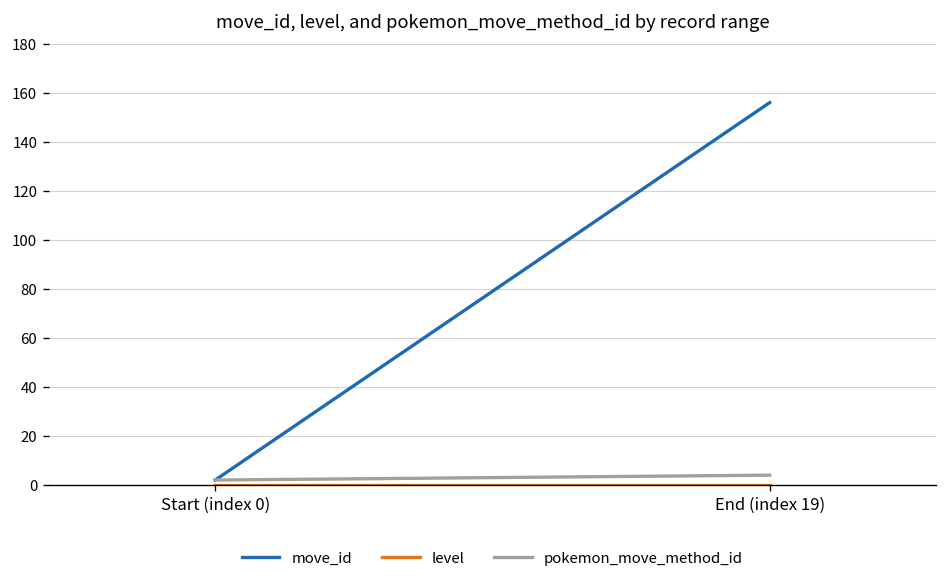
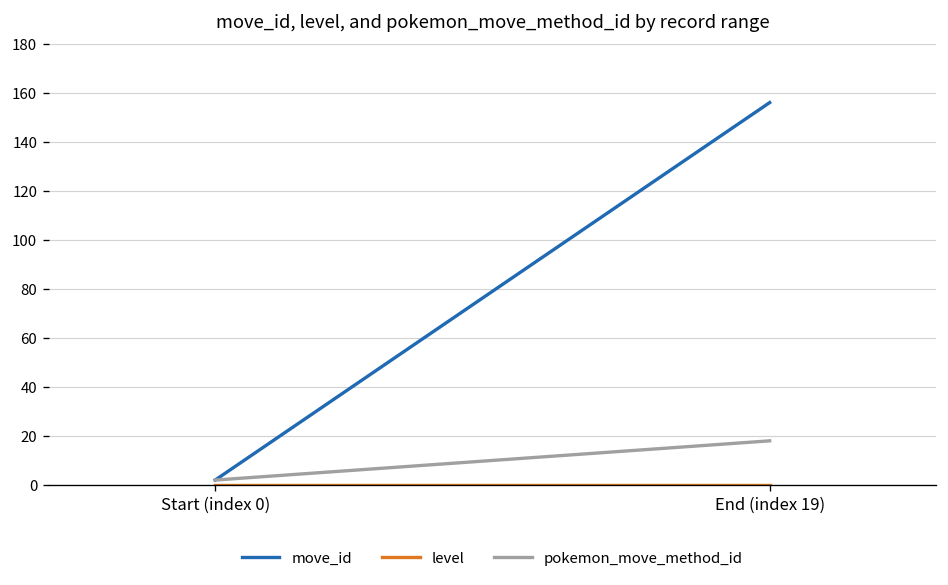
pokemon_move_method_id, End (index 19): 4 -> 18
